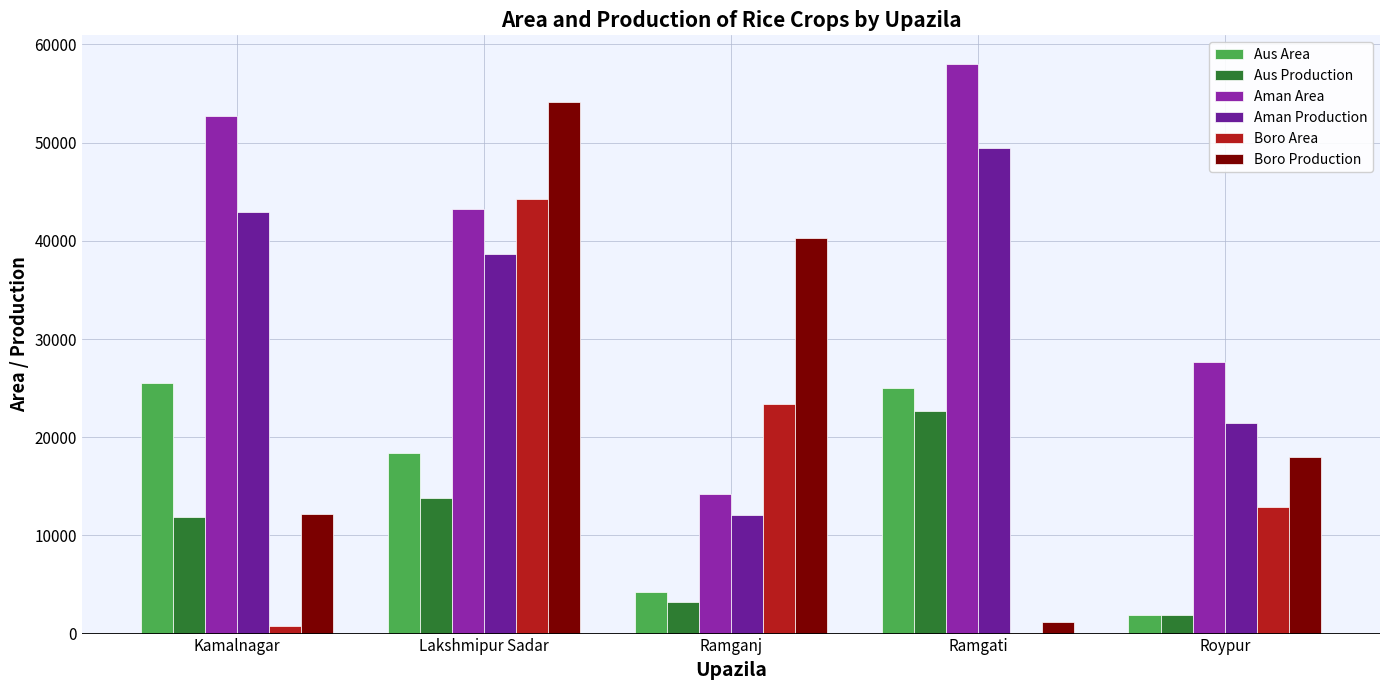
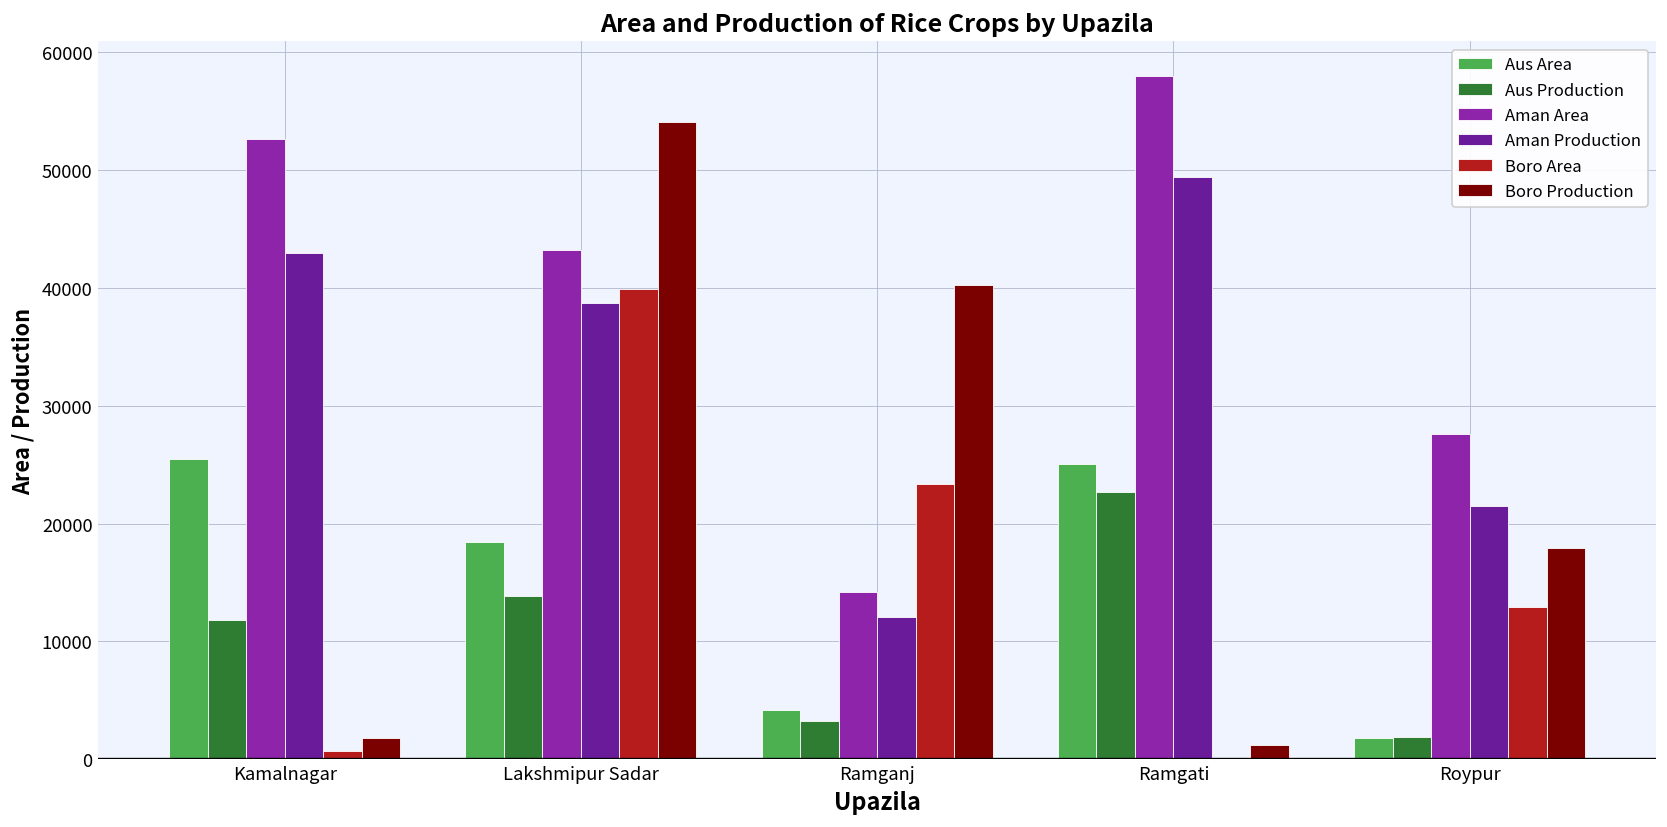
Boro Production, Kamalnagar: 12000 -> 2000
Boro Area, Lakshmipur Sadar: 44000 -> 40000
